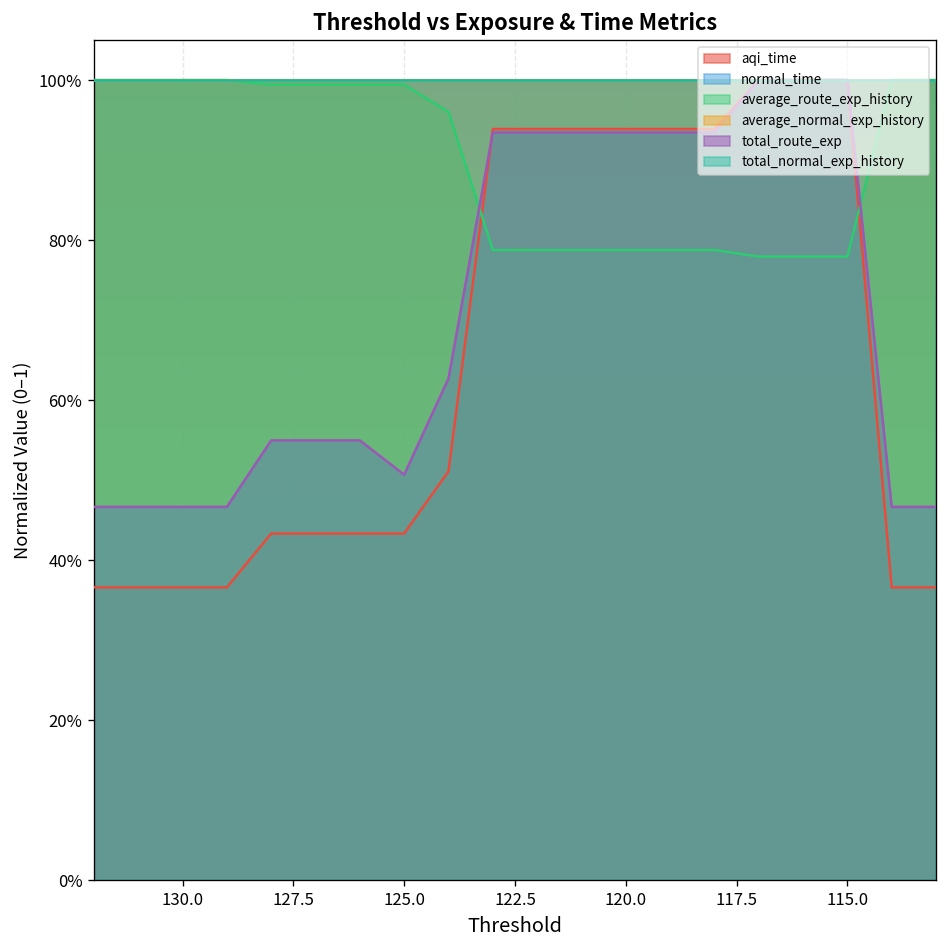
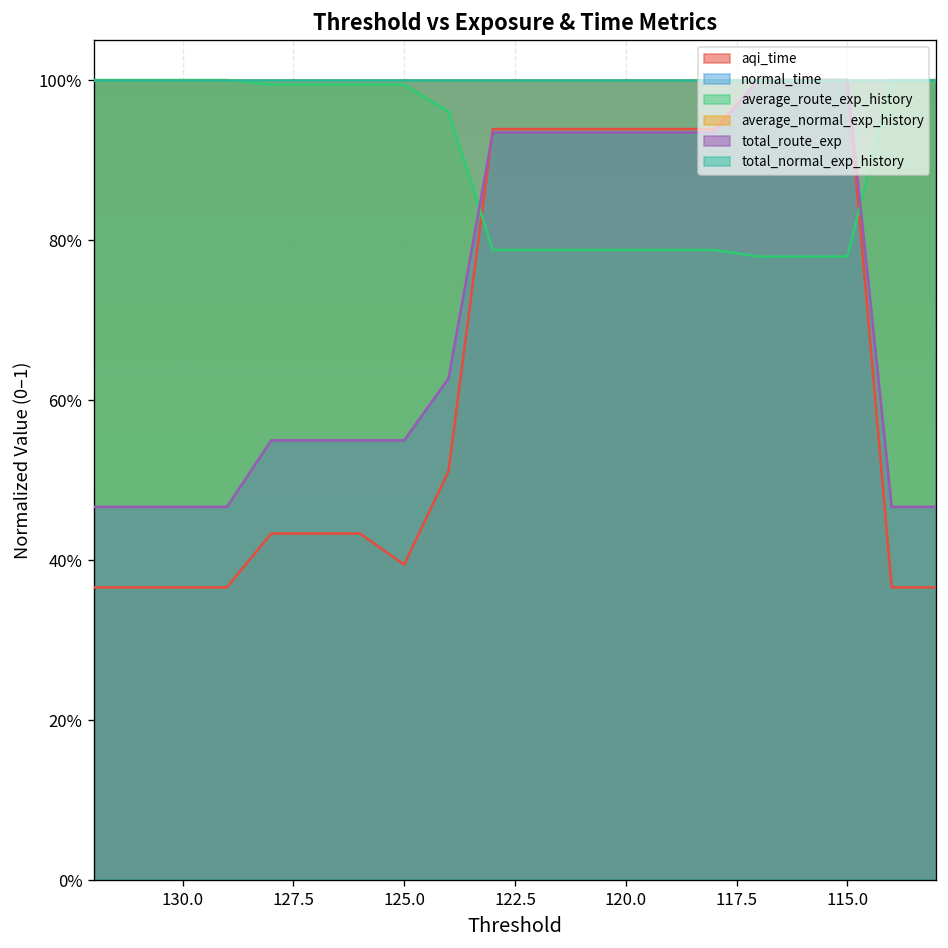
aqi_time, 125.0: 43% -> 39%
total_route_exp, 125.0: 51% -> 55%
